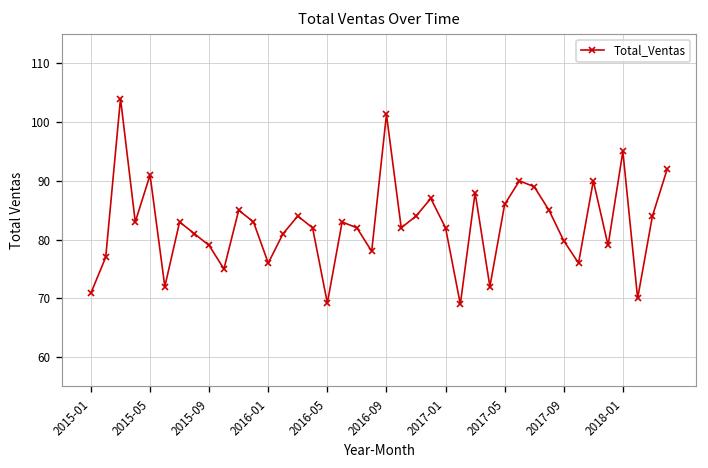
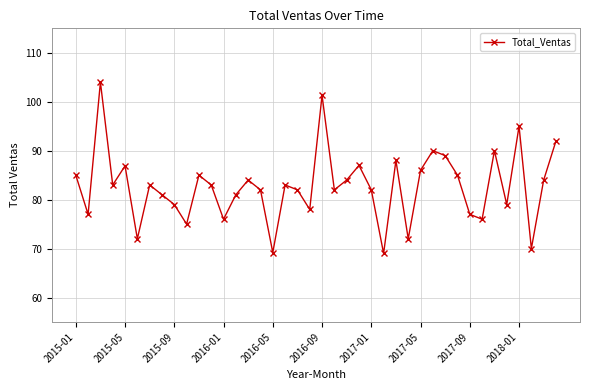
2015-01: 71 -> 85
2015-05: 91 -> 87
2017-09: 80 -> 77
